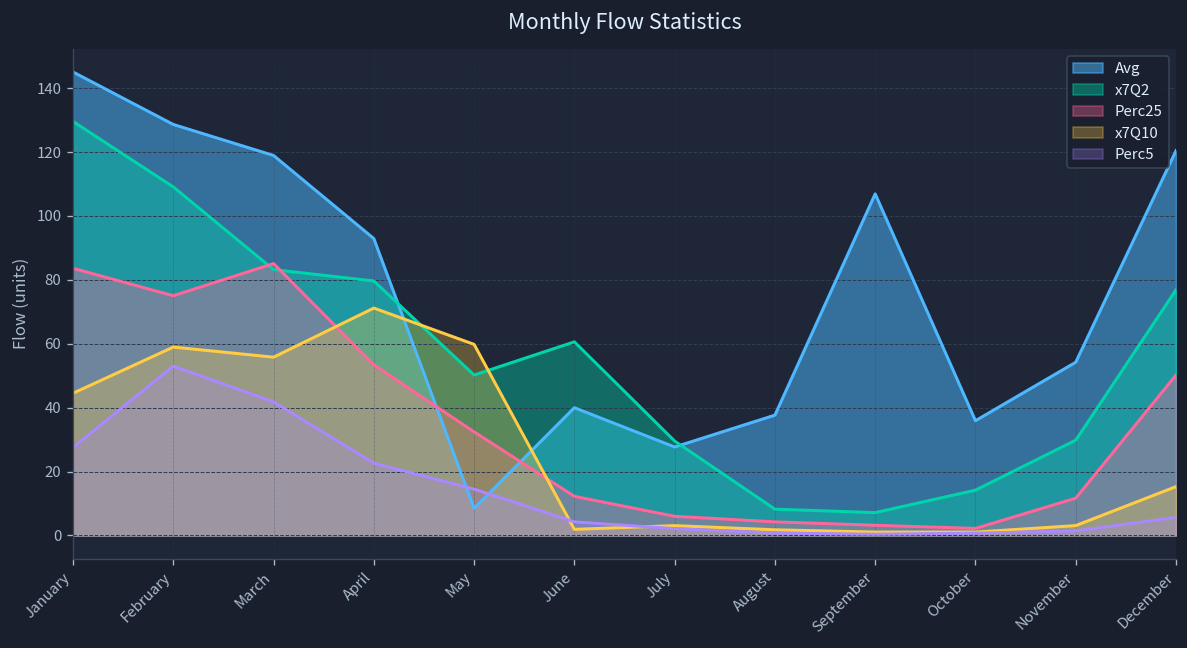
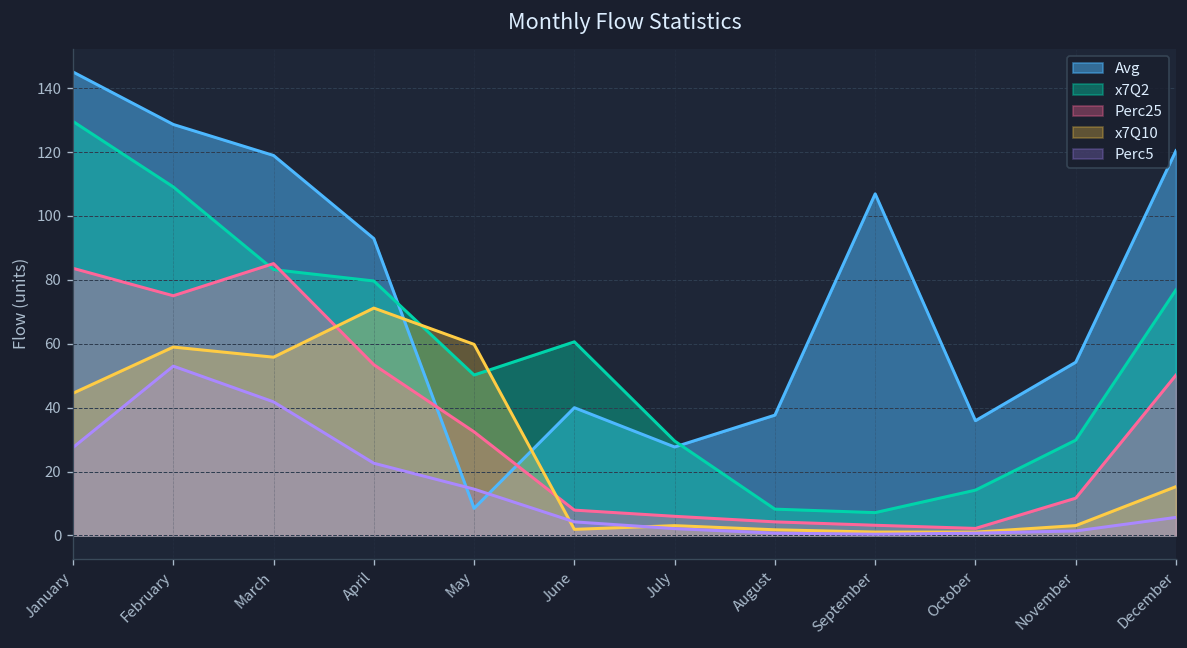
Perc25, June: 12 -> 8
